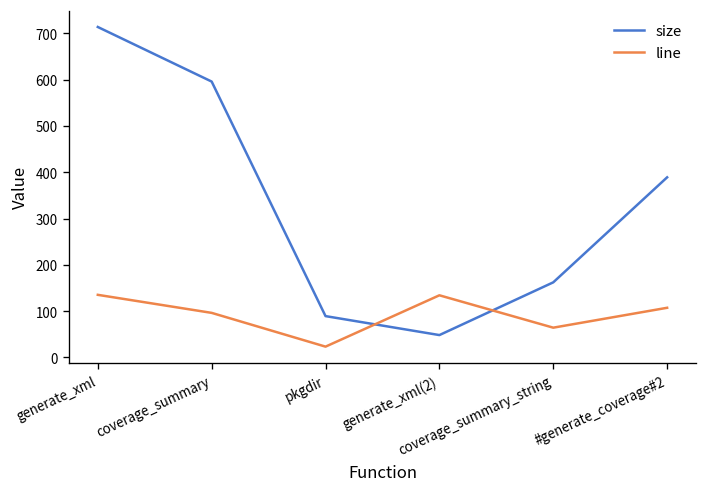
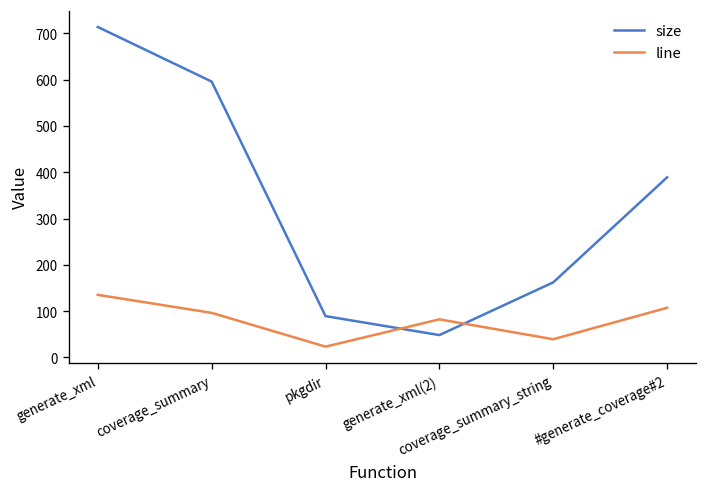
line, generate_xml(2): 130 -> 80
line, coverage_summary_string: 60 -> 40
